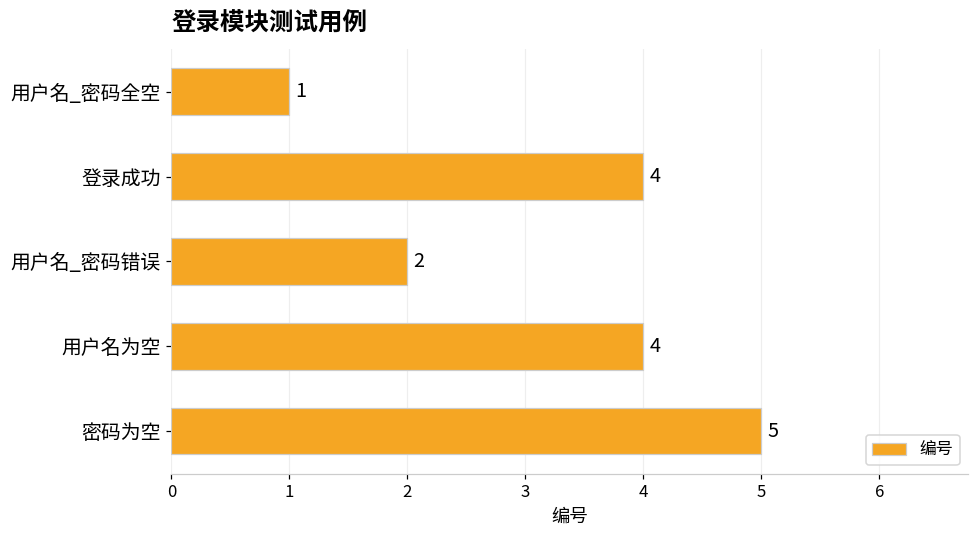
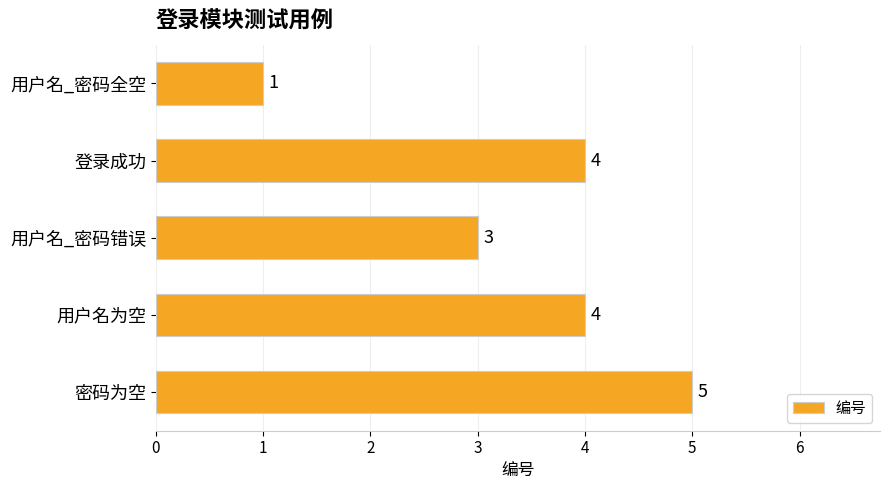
用户名_密码错误: 2 -> 3
